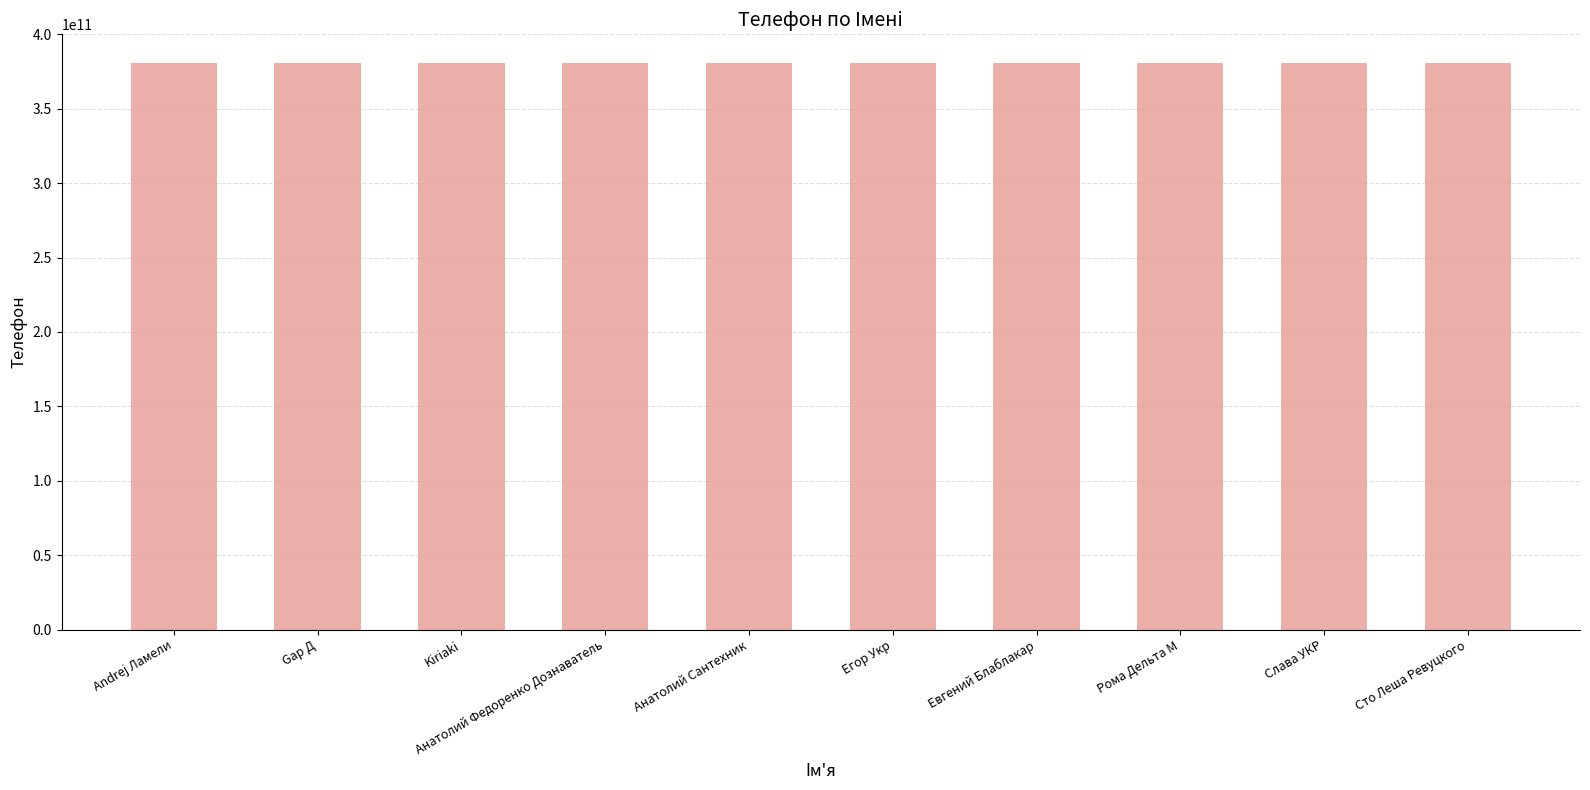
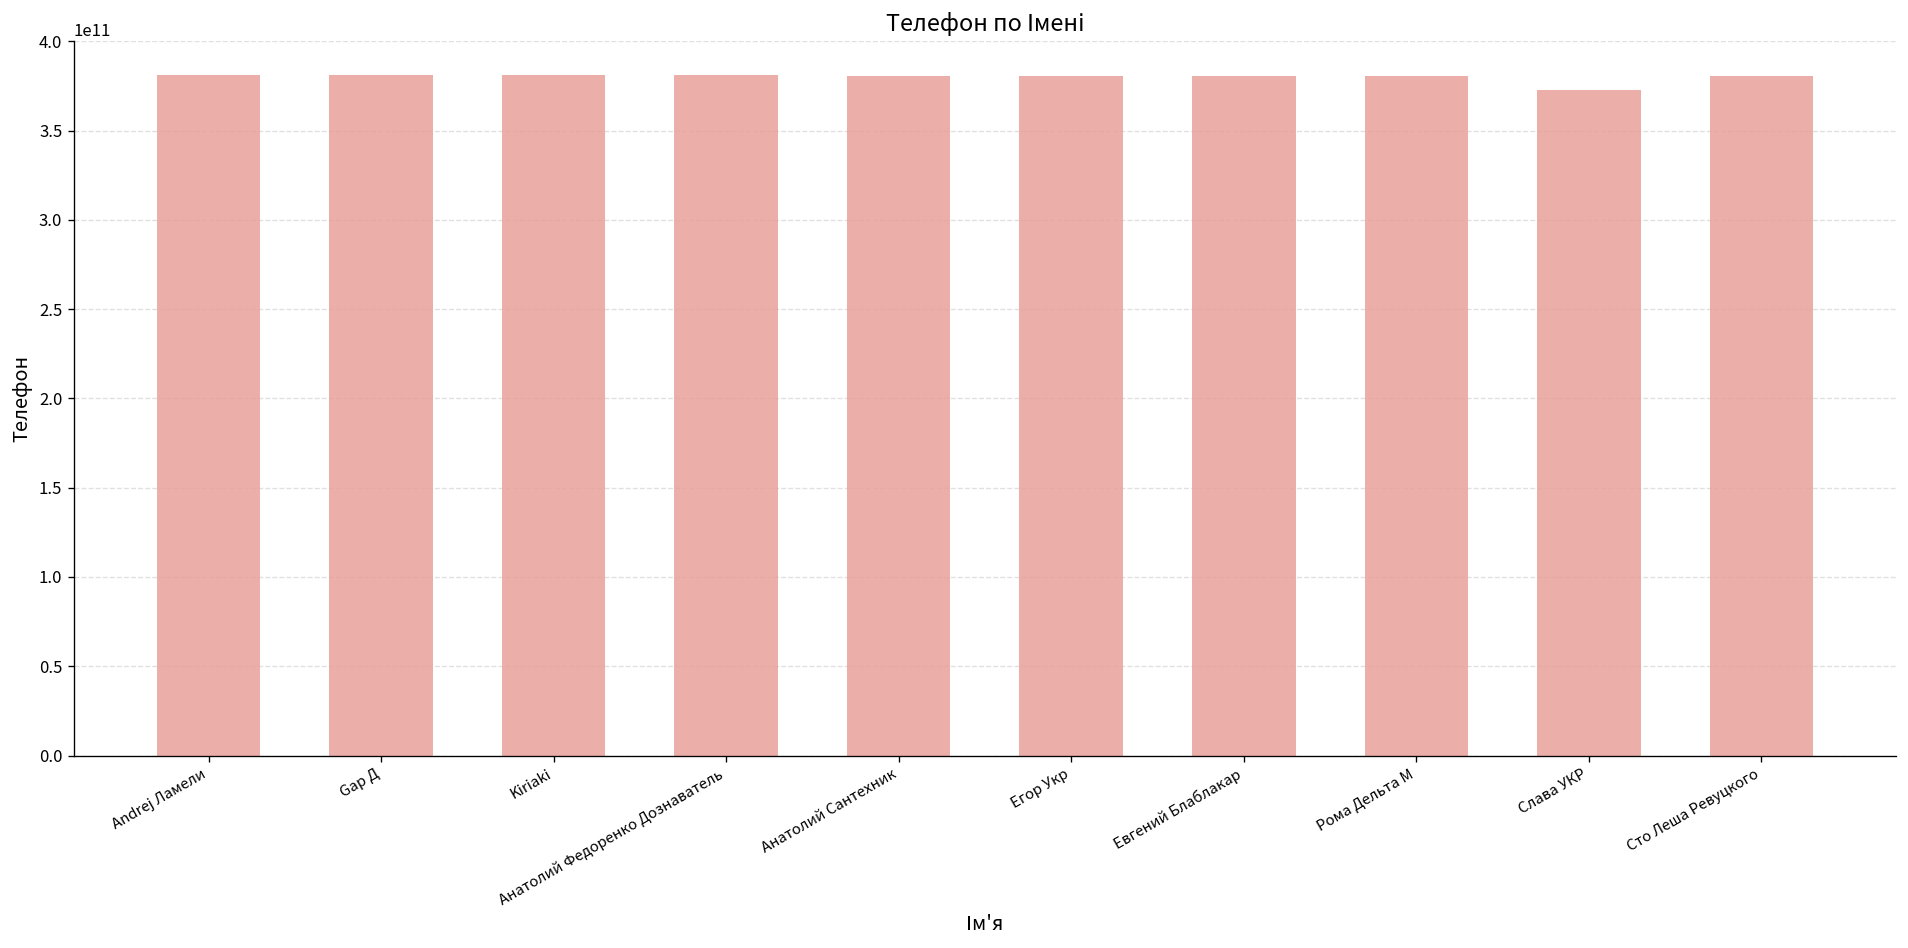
Слава УКР: 381000000000 -> 373000000000
